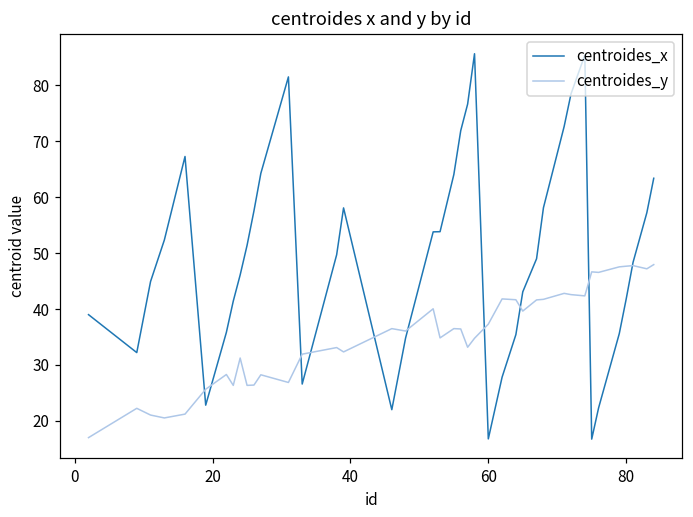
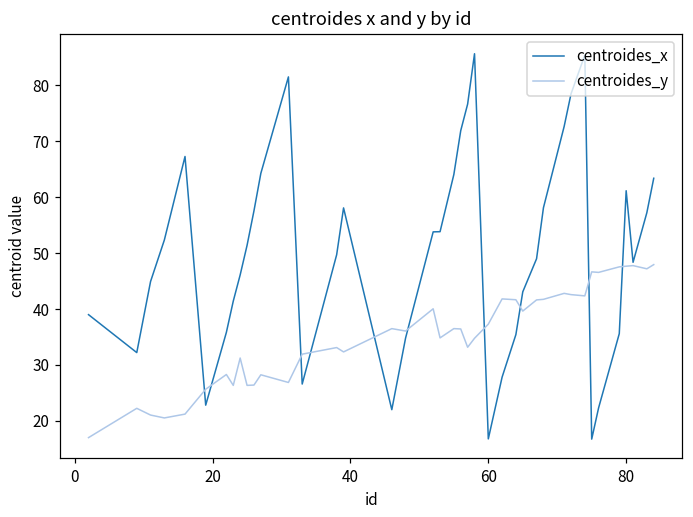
centroides_x, 80: 42 -> 61
